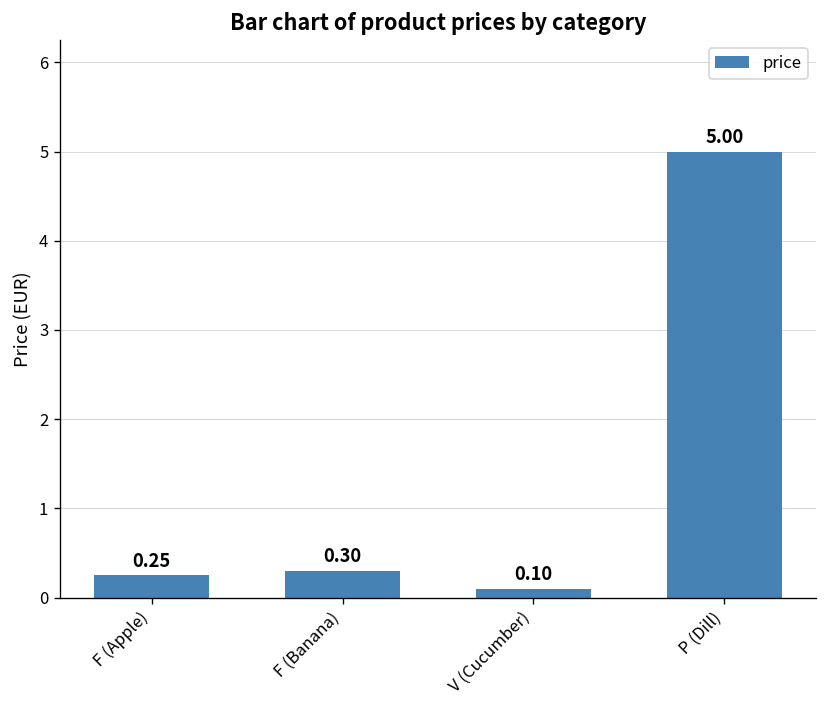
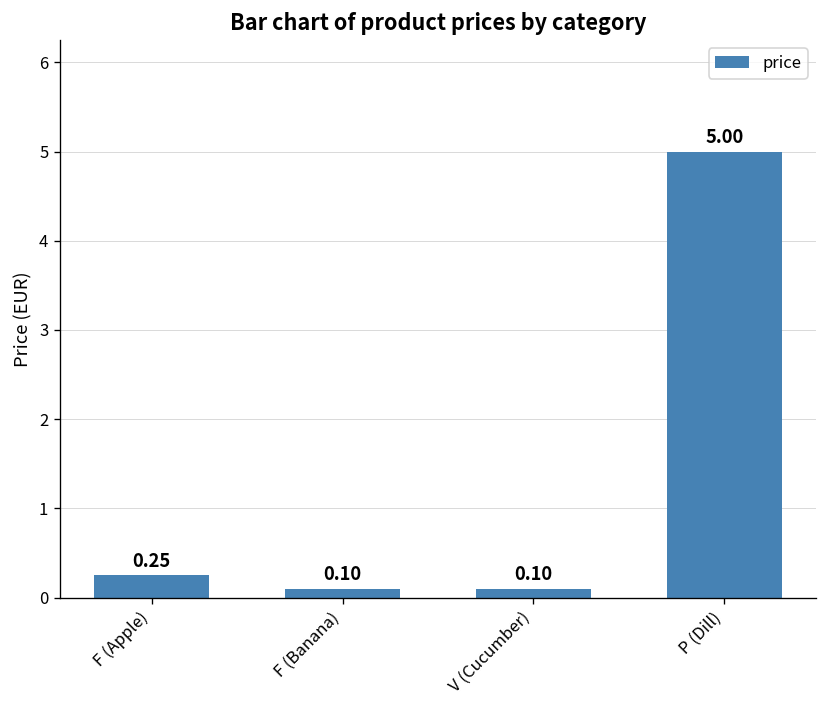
F (Banana): 0.30 -> 0.10
